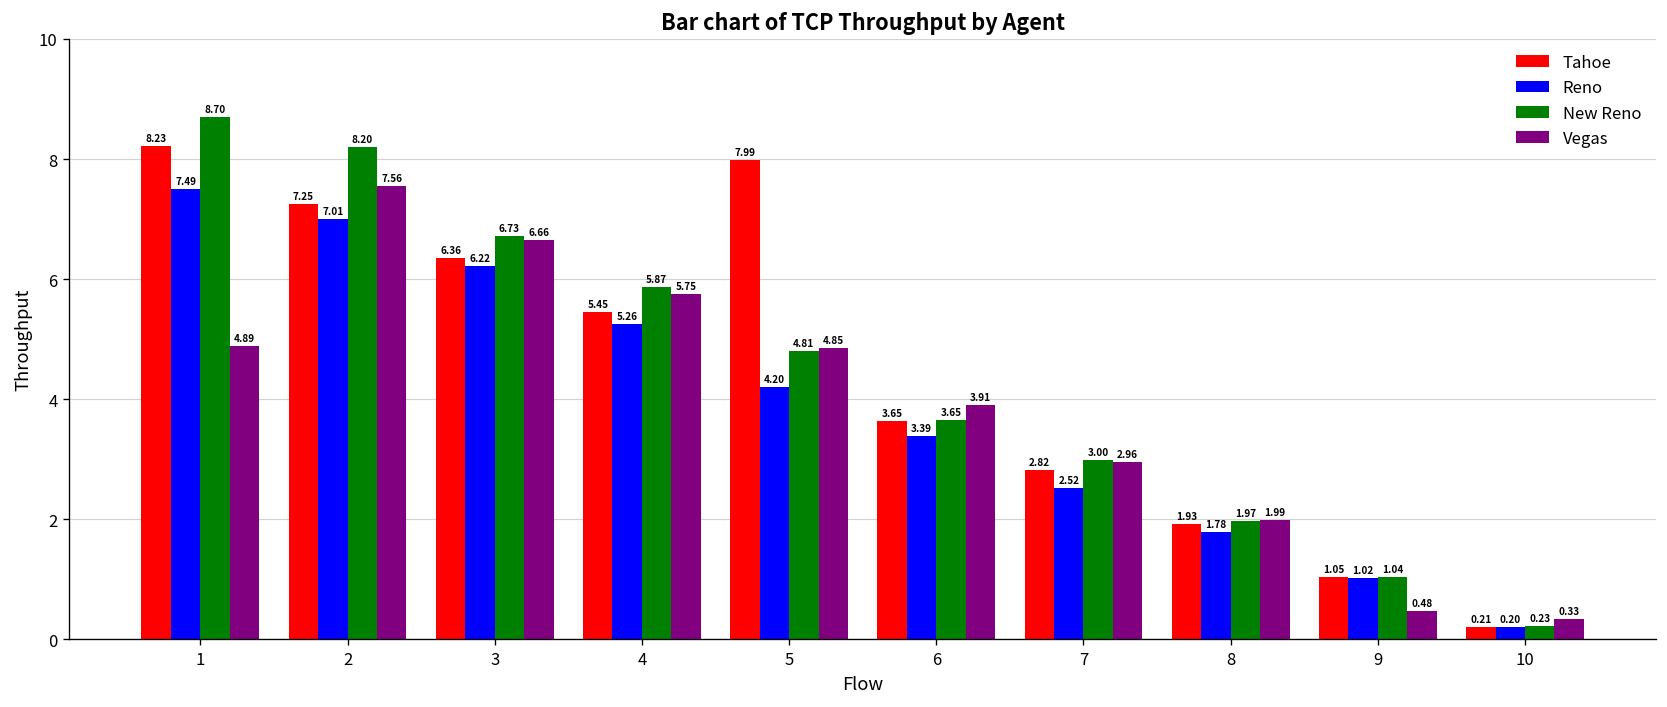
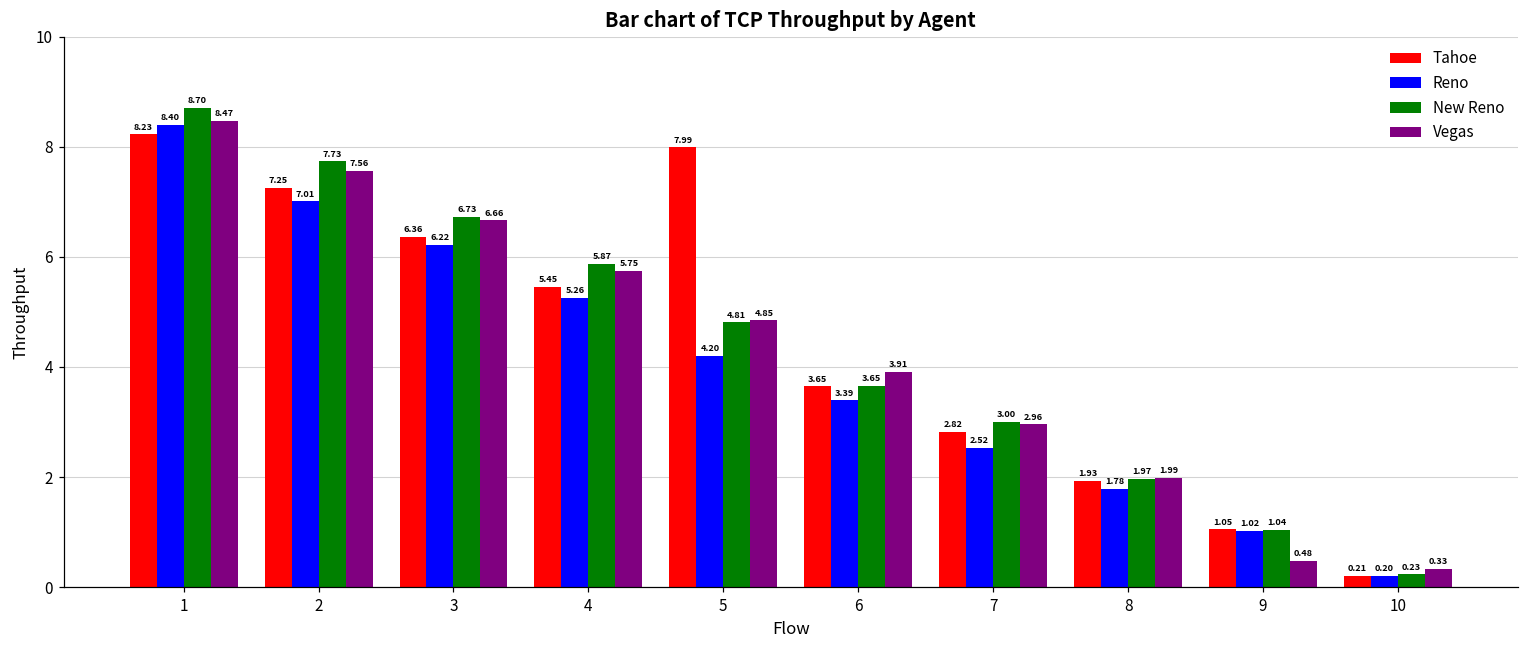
Reno, 1: 7.49 -> 8.40
Vegas, 1: 4.89 -> 8.47
New Reno, 2: 8.20 -> 7.73
